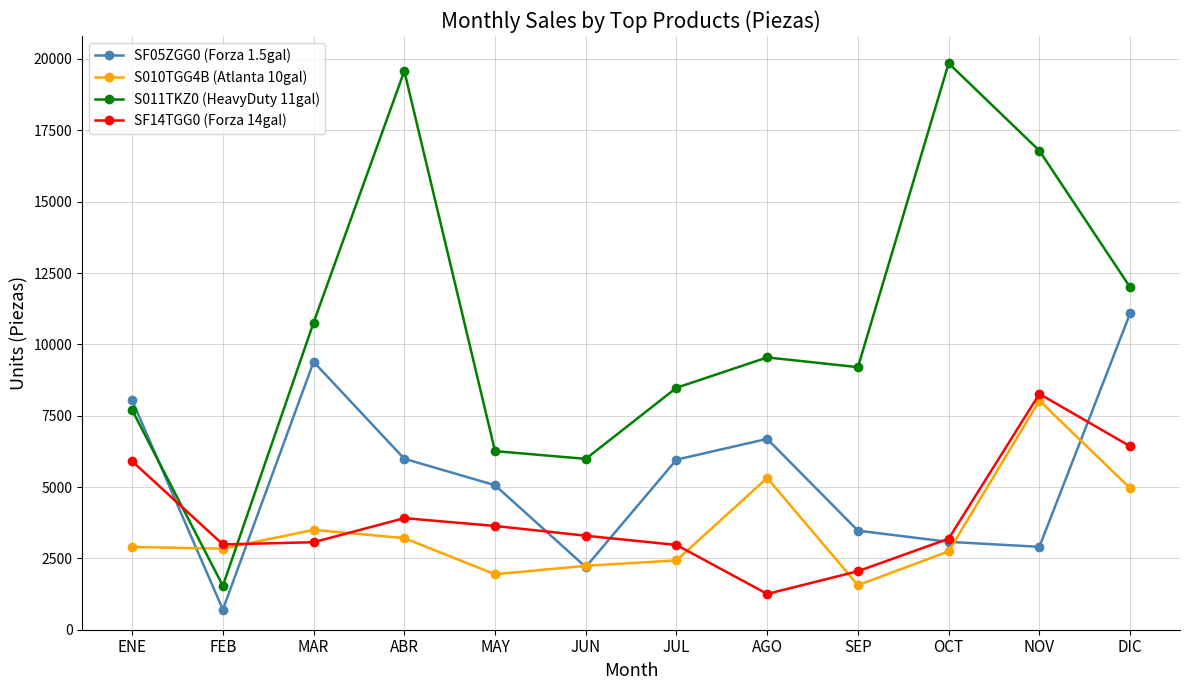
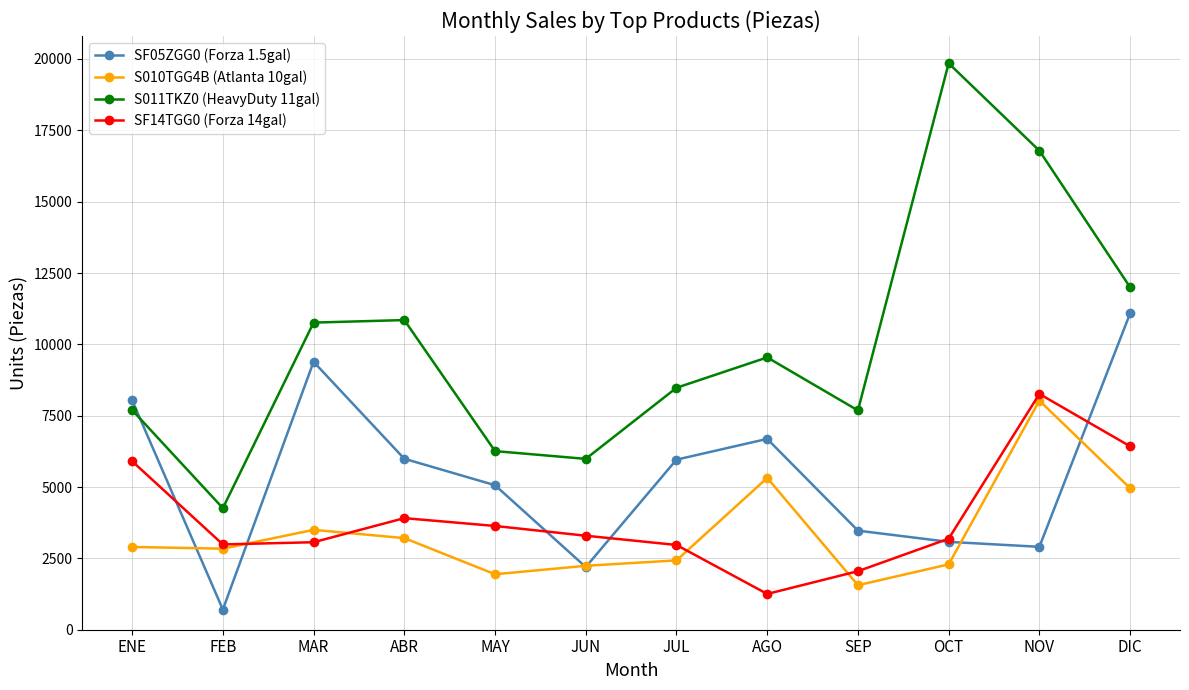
S011TKZ0 (HeavyDuty 11gal), FEB: 1500 -> 4300
S011TKZ0 (HeavyDuty 11gal), ABR: 19600 -> 10900
S011TKZ0 (HeavyDuty 11gal), SEP: 9200 -> 7700
S010TGG4B (Atlanta 10gal), OCT: 2700 -> 2300
